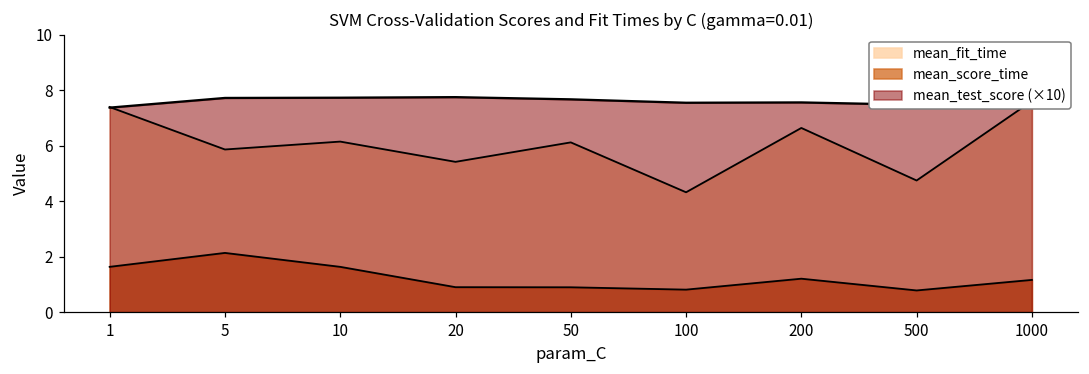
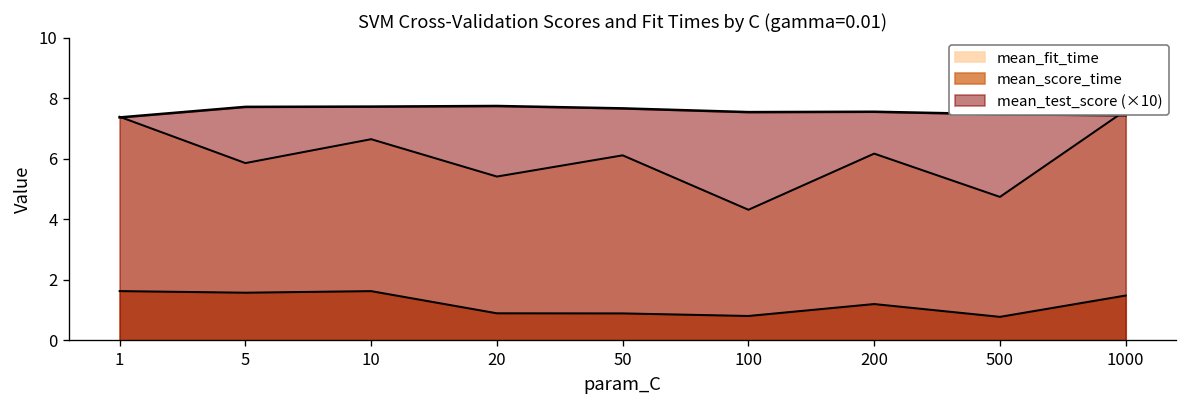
mean_score_time, 5: 2.1 -> 1.6
mean_fit_time, 10: 6.1 -> 6.7
mean_fit_time, 200: 6.6 -> 6.2
mean_score_time, 1000: 1.2 -> 1.5
